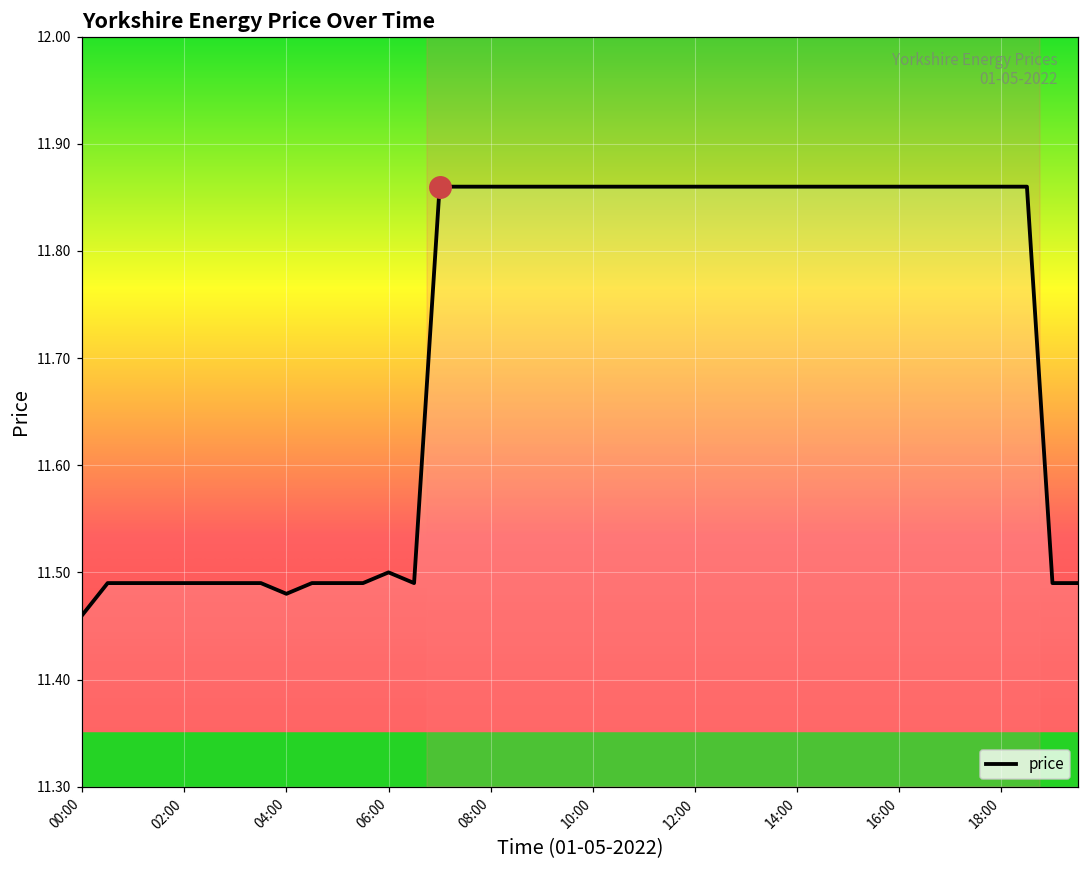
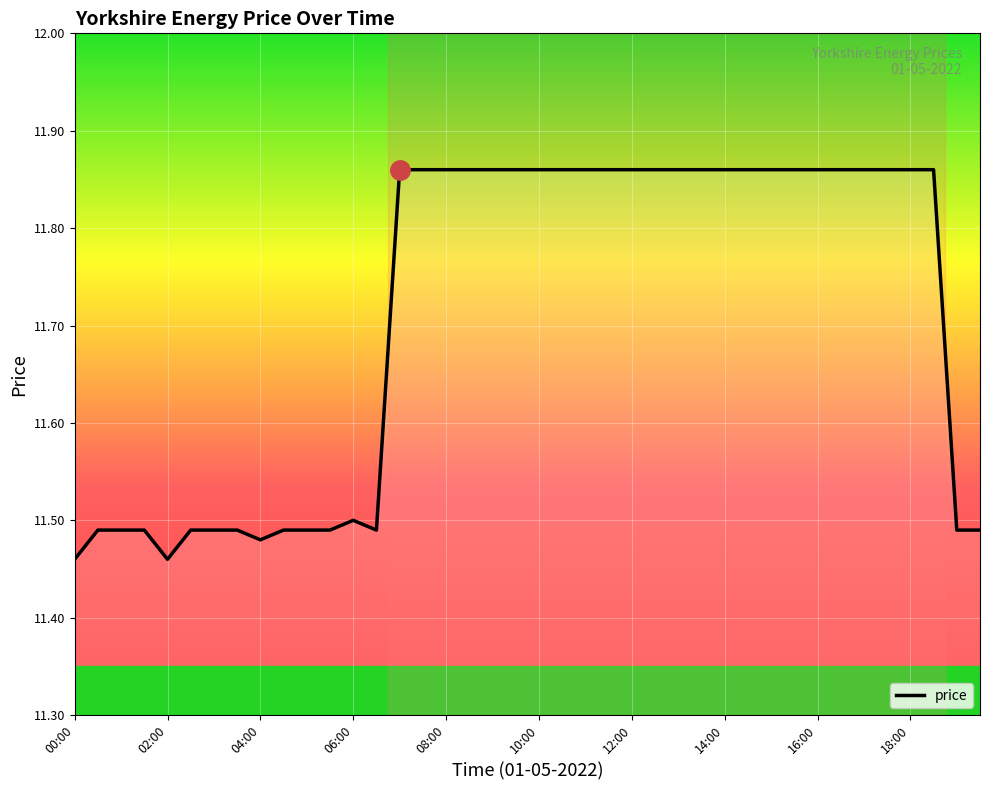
price, 02:00: 11.49 -> 11.46
